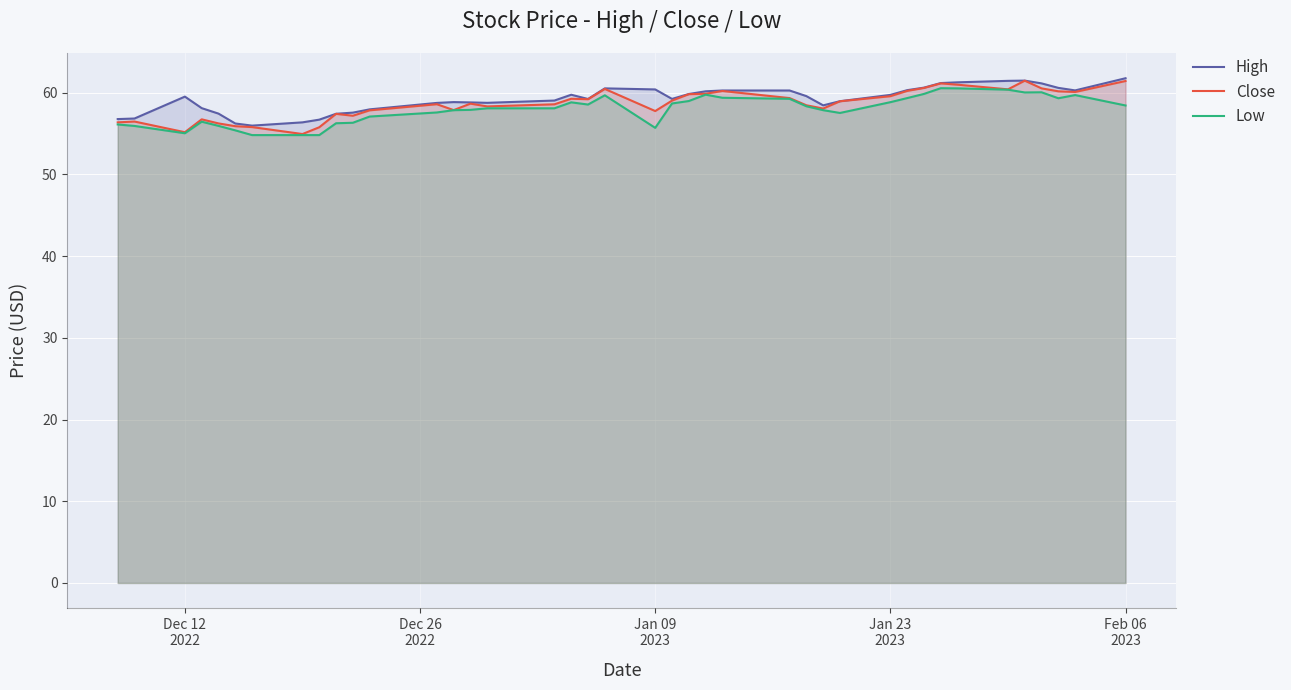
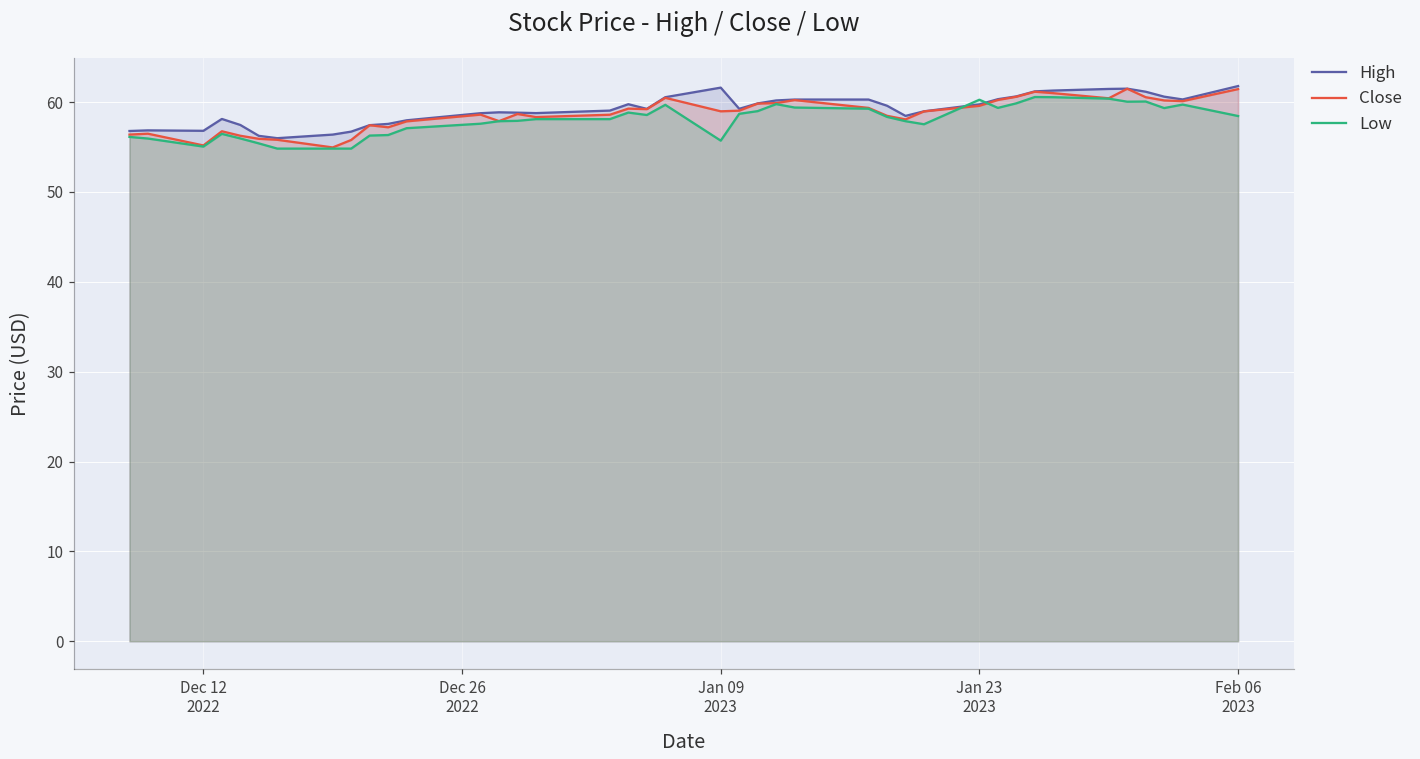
High, Dec 12 2022: 60 -> 57
High, Jan 09 2023: 60 -> 62
Close, Jan 09 2023: 58 -> 59
Low, Jan 23 2023: 59 -> 60
